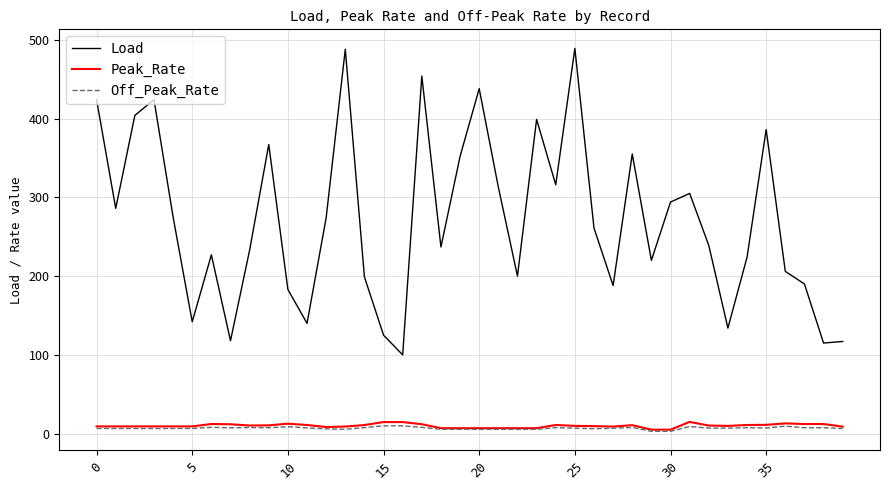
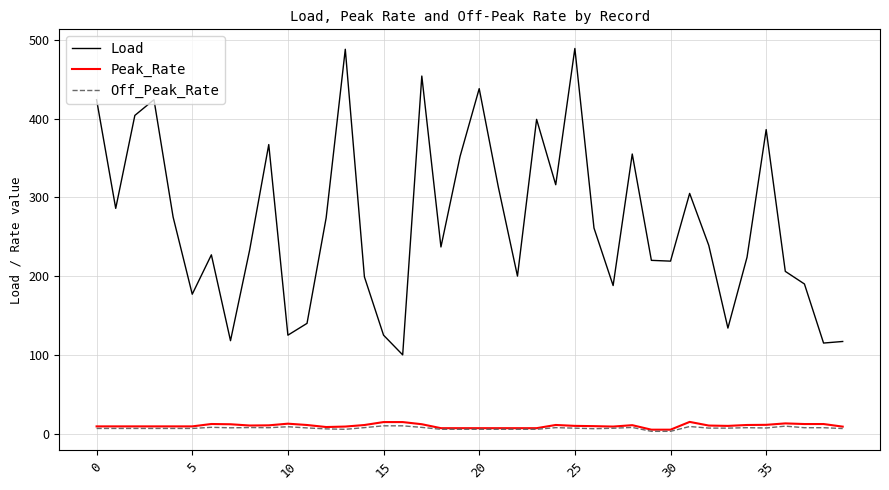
Load, 5: 140 -> 180
Load, 10: 180 -> 130
Load, 30: 290 -> 220
